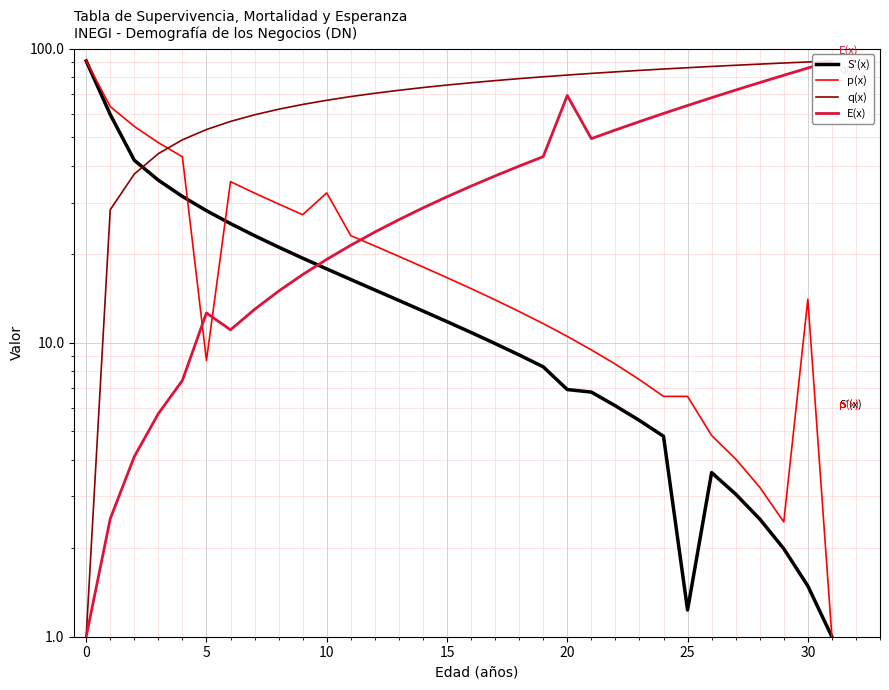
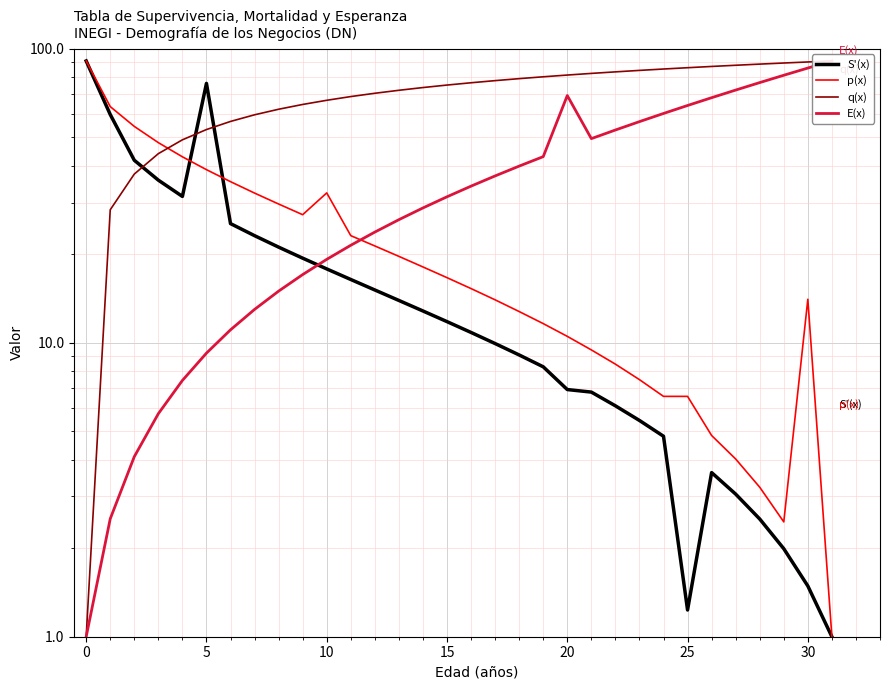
S'(x), 5: 28 -> 76
p(x), 5: 8.7 -> 39
E(x), 5: 12.6 -> 9.2
